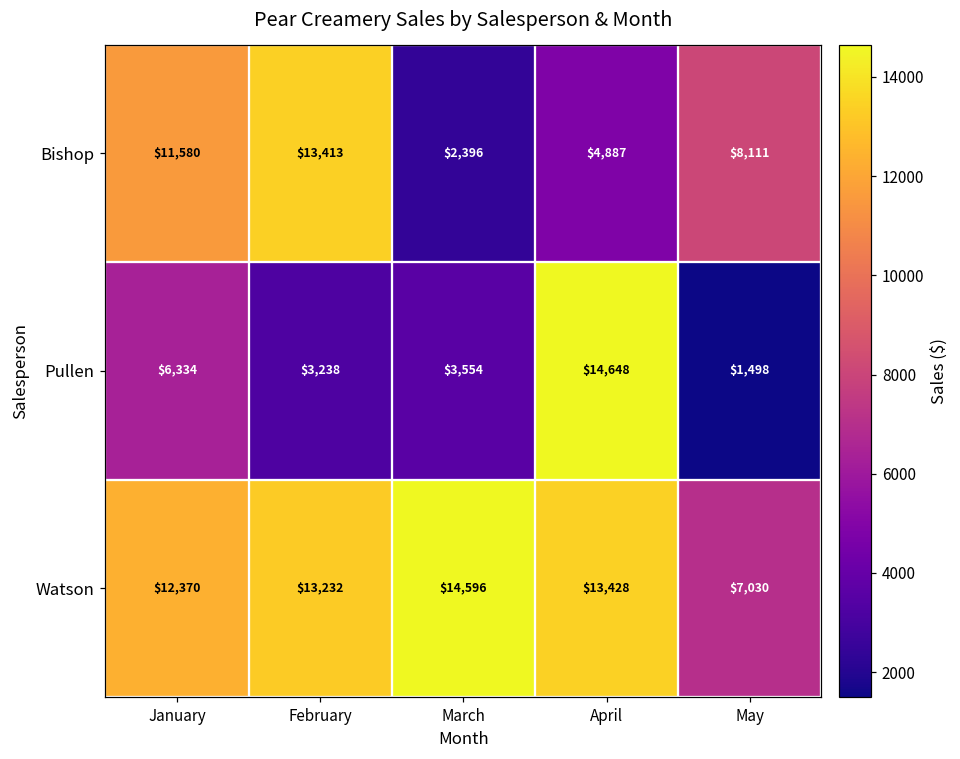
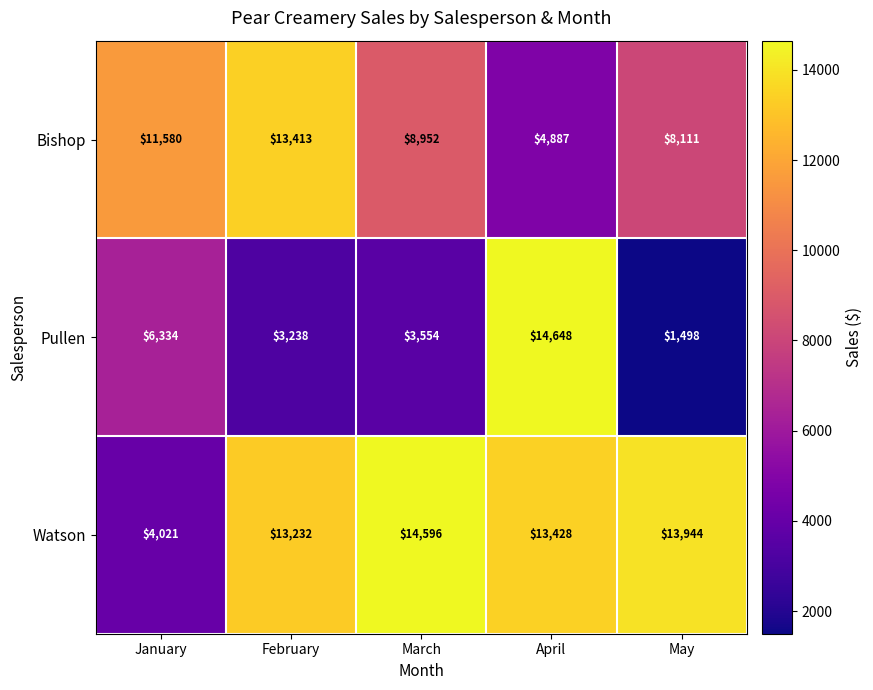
Bishop, March: $2,396 -> $8,952
Watson, January: $12,370 -> $4,021
Watson, May: $7,030 -> $13,944
